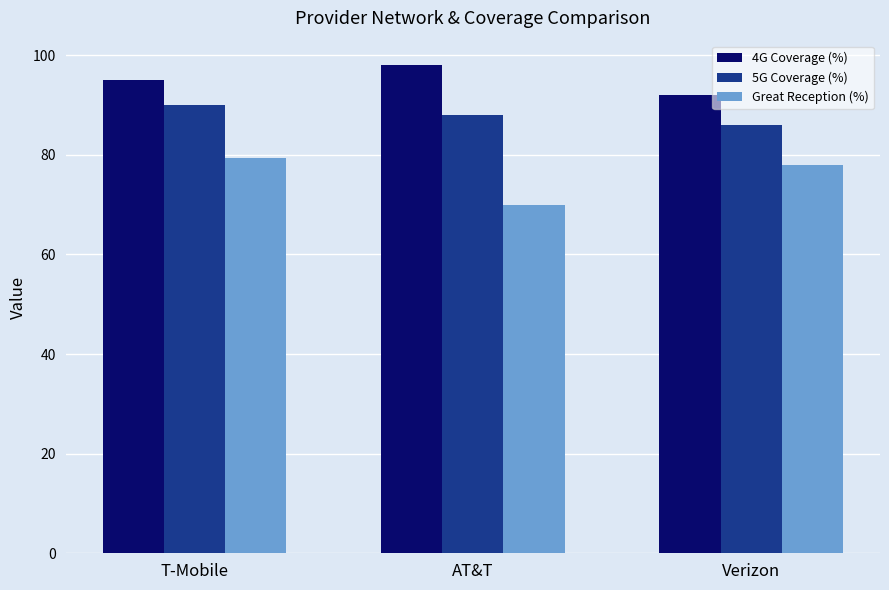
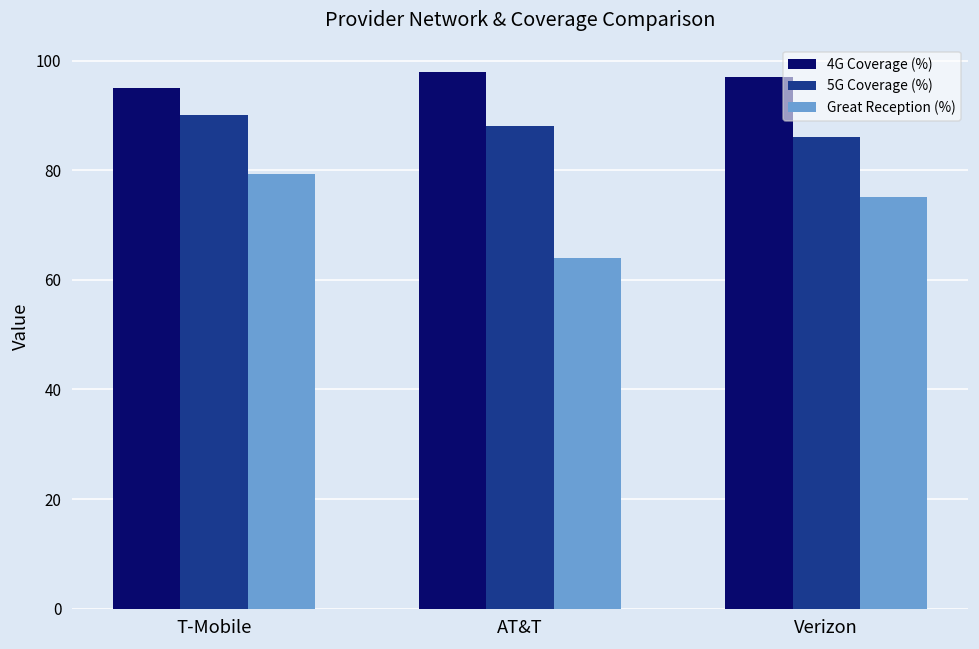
Great Reception (%), AT&T: 70 -> 64
4G Coverage (%), Verizon: 92 -> 97
Great Reception (%), Verizon: 78 -> 75
